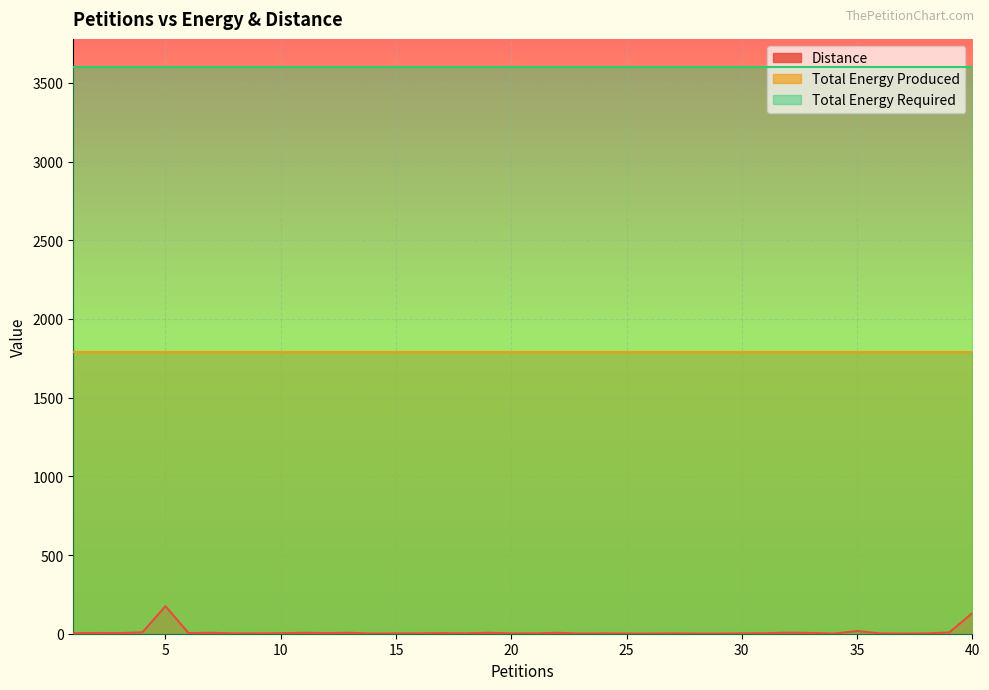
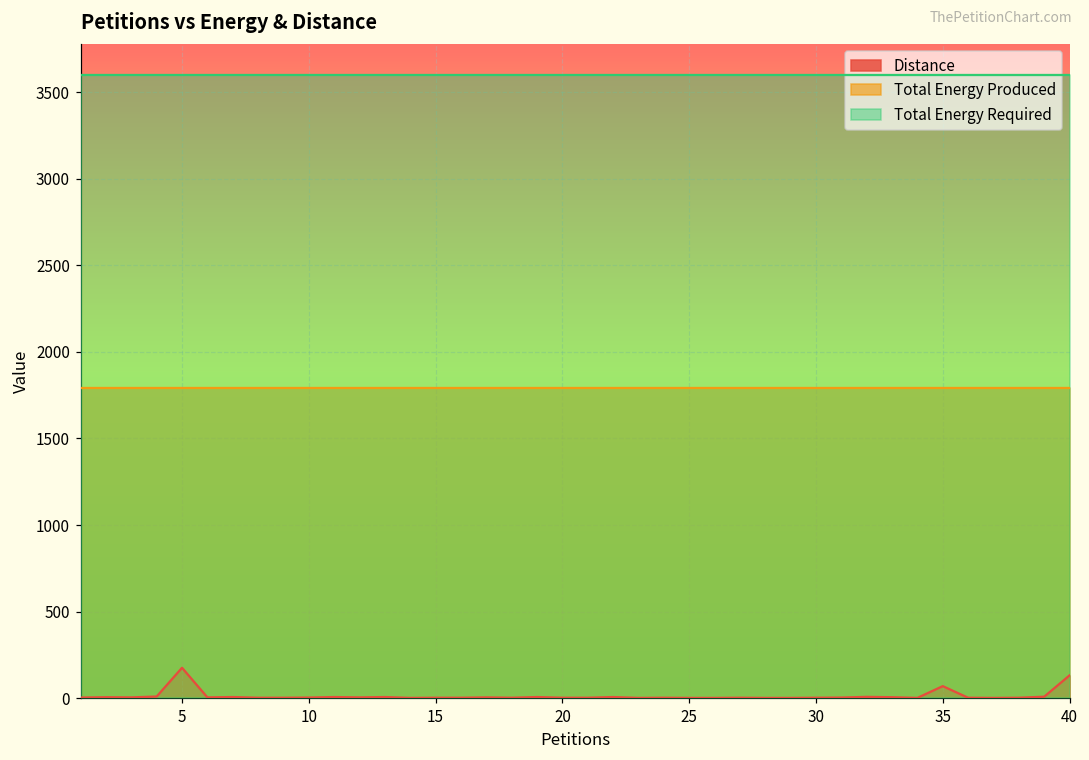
Distance, 35: 20 -> 70
